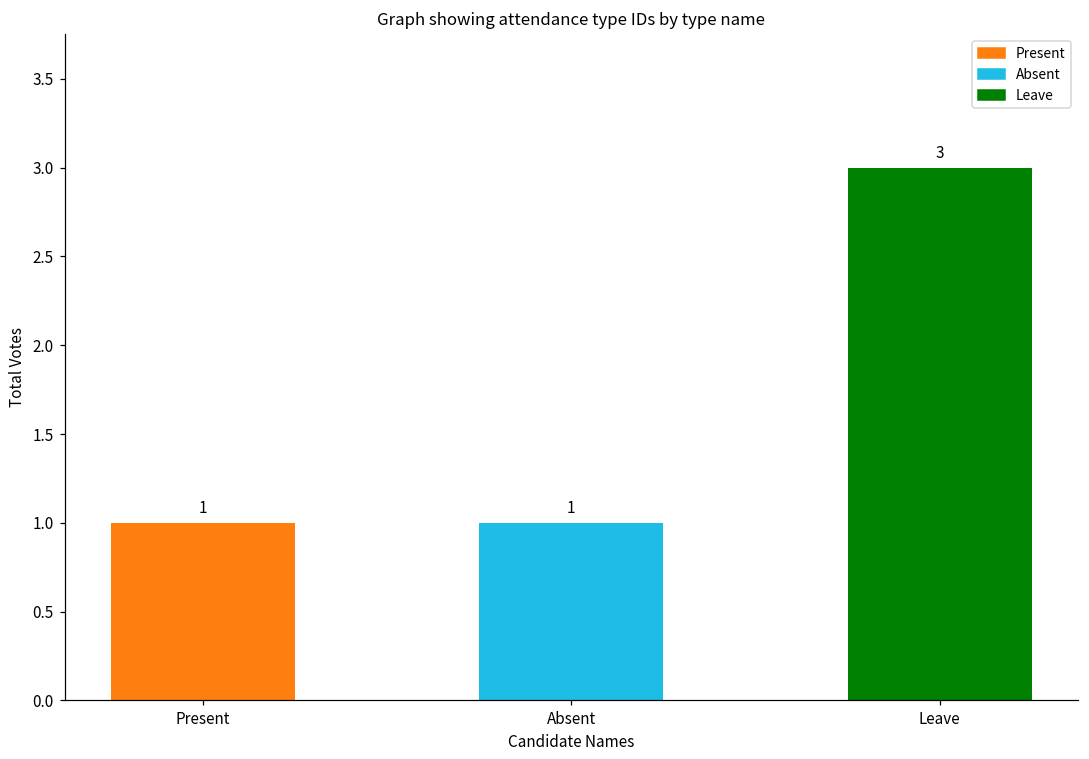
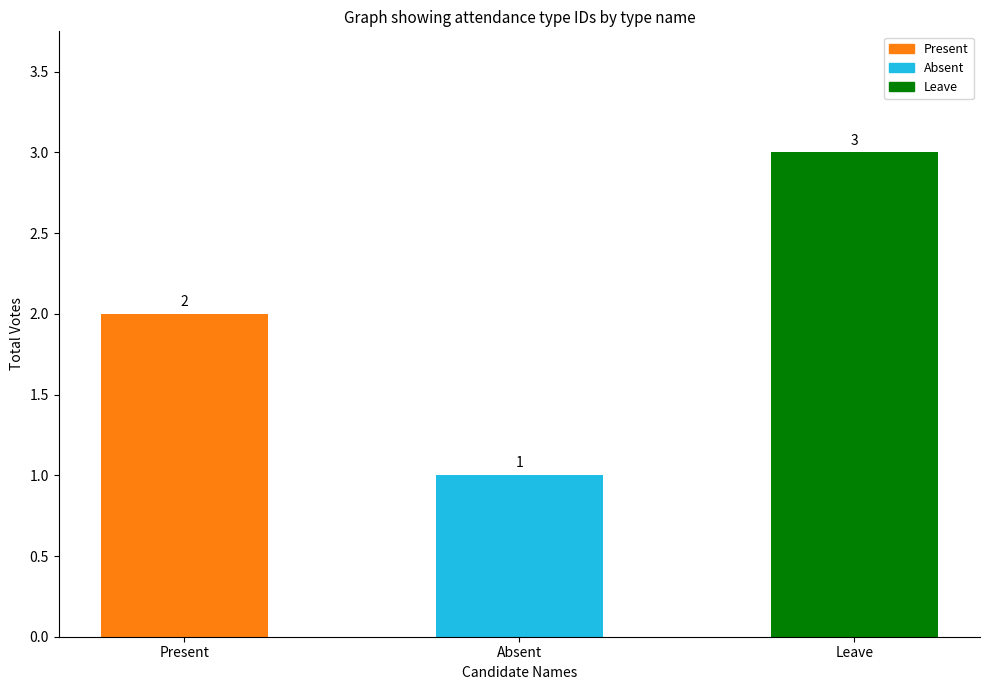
Present: 1 -> 2
